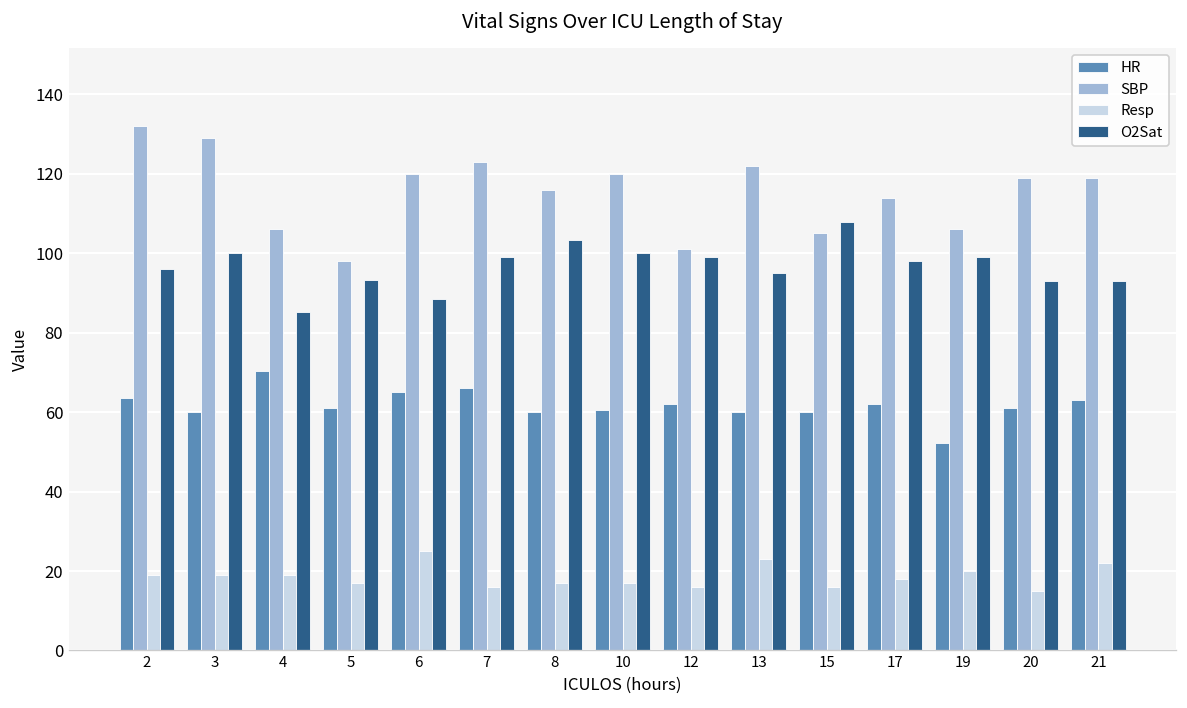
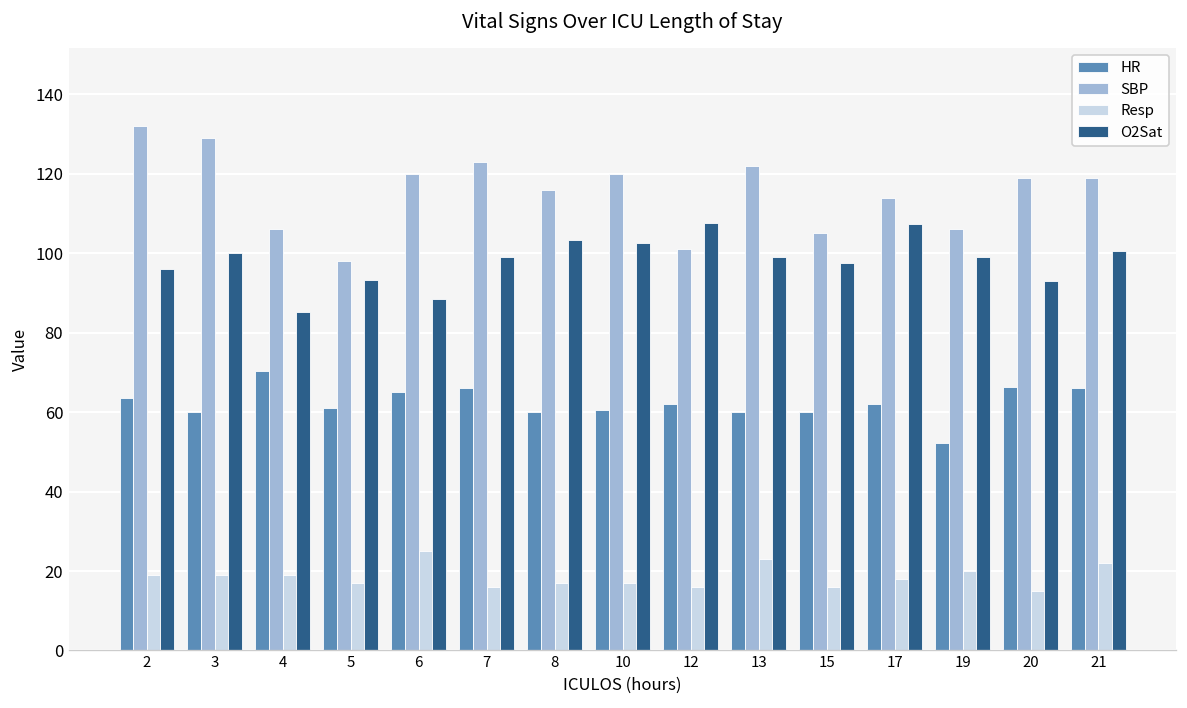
O2Sat, 10: 100 -> 103
O2Sat, 12: 99 -> 108
O2Sat, 13: 95 -> 99
O2Sat, 15: 108 -> 98
O2Sat, 17: 98 -> 107
HR, 20: 61 -> 66
HR, 21: 63 -> 66
O2Sat, 21: 93 -> 101
